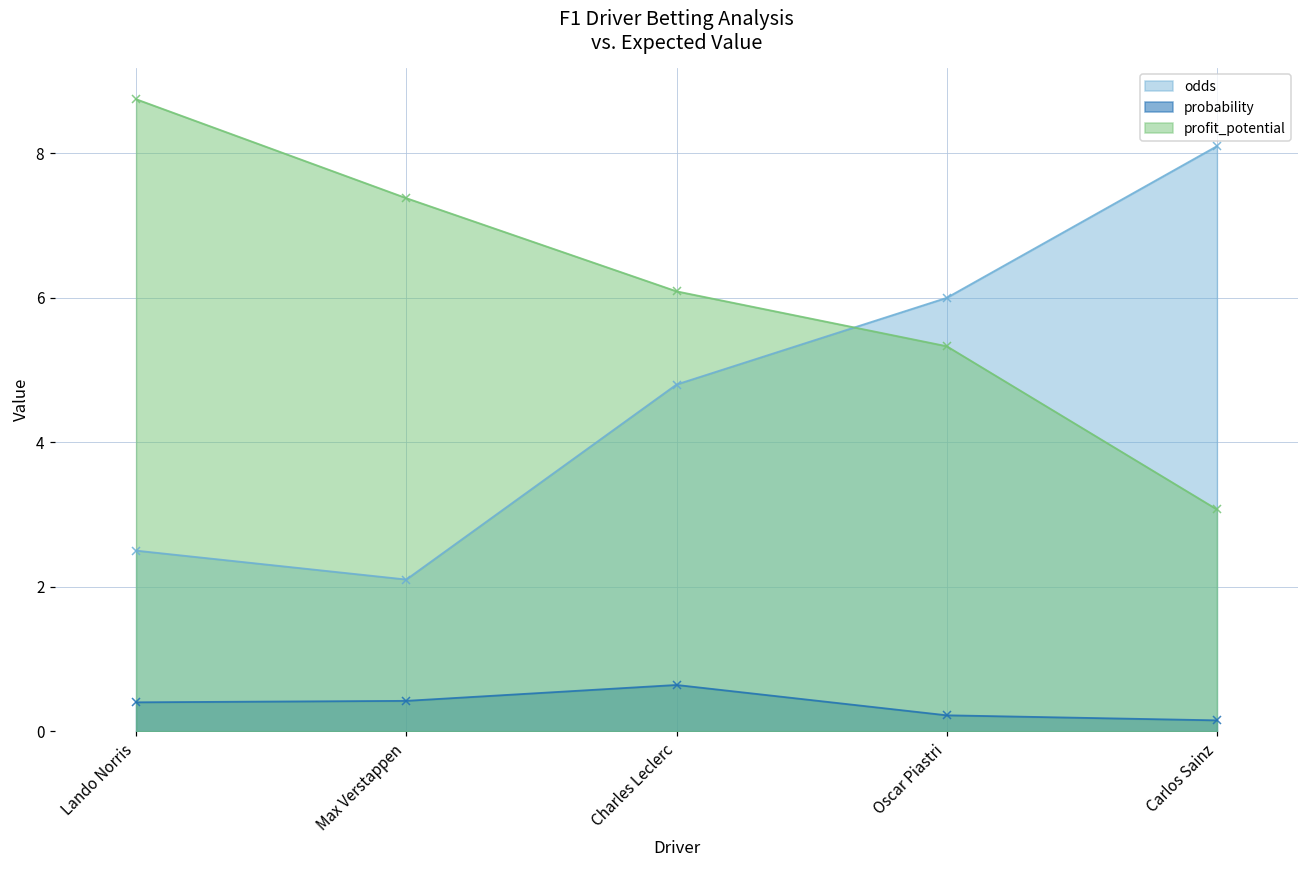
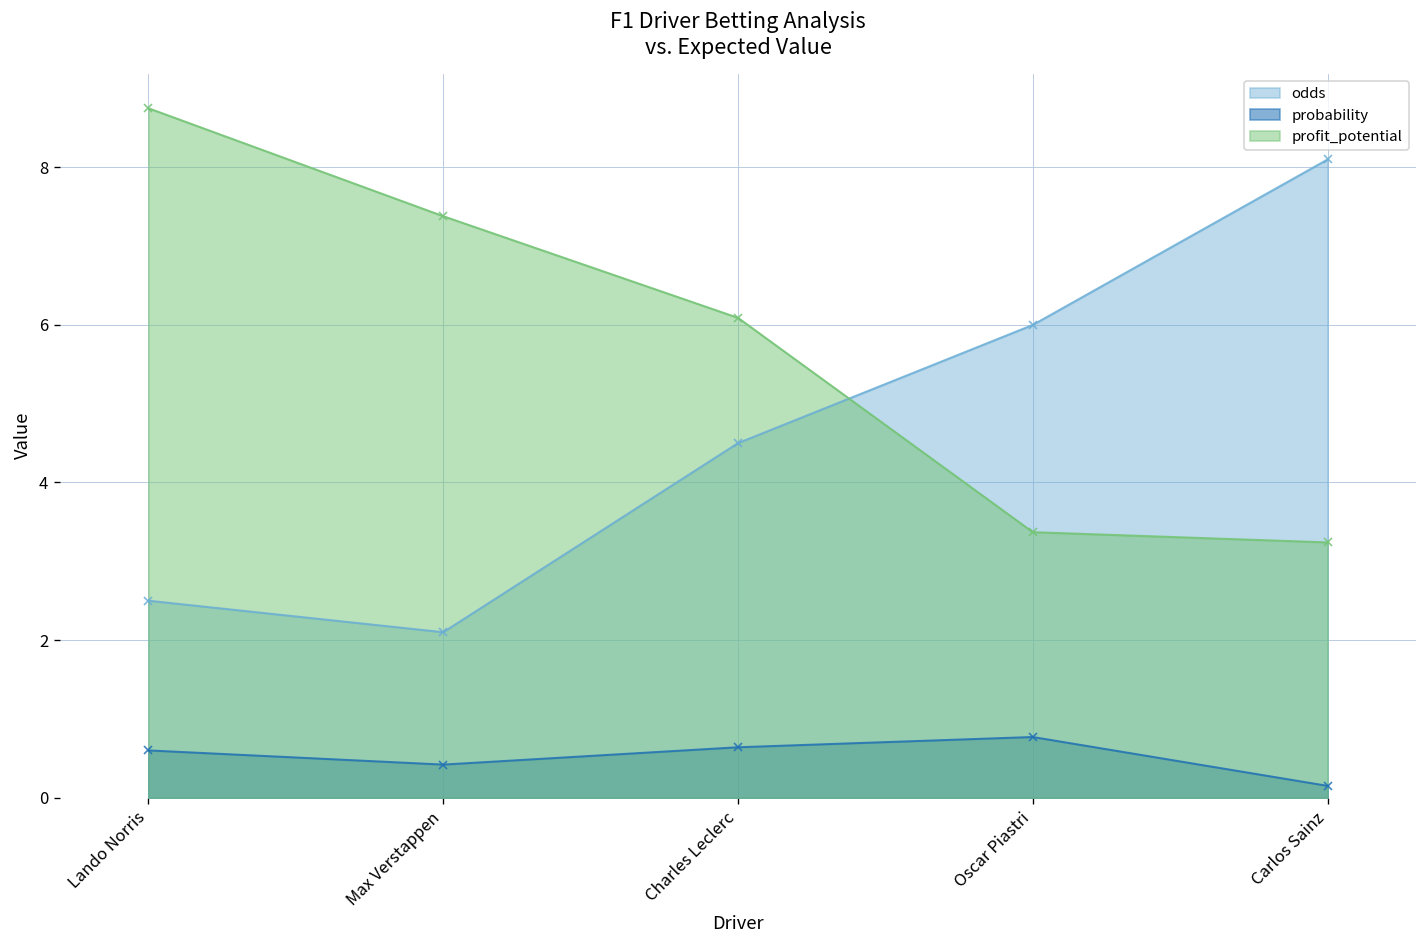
probability, Lando Norris: 0.4 -> 0.6
odds, Charles Leclerc: 4.8 -> 4.5
probability, Oscar Piastri: 0.2 -> 0.8
profit_potential, Oscar Piastri: 5.3 -> 3.4
profit_potential, Carlos Sainz: 3.1 -> 3.2
